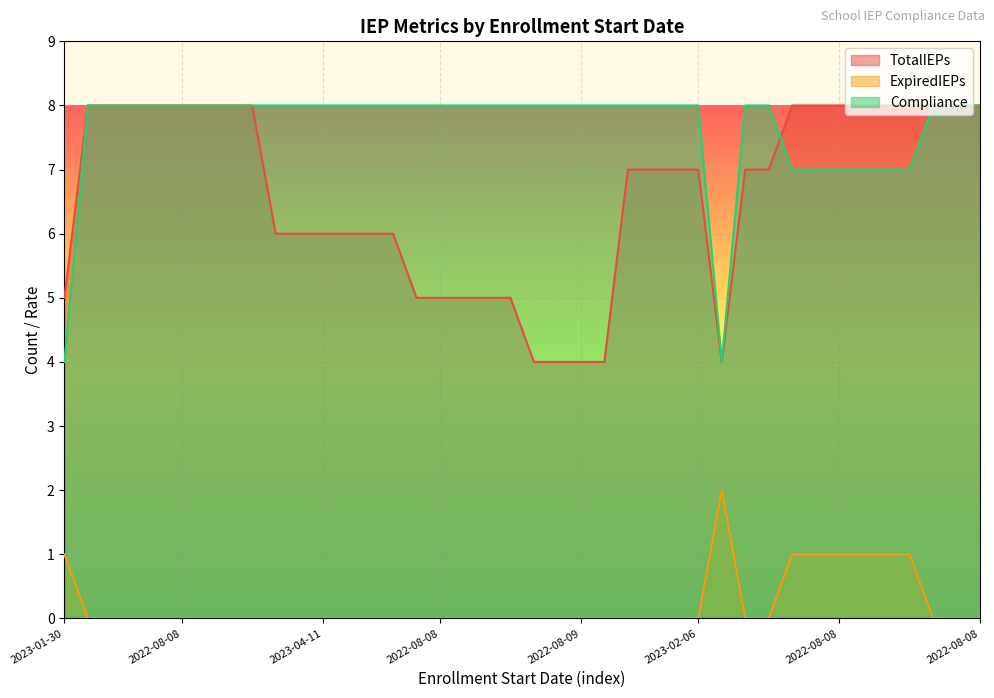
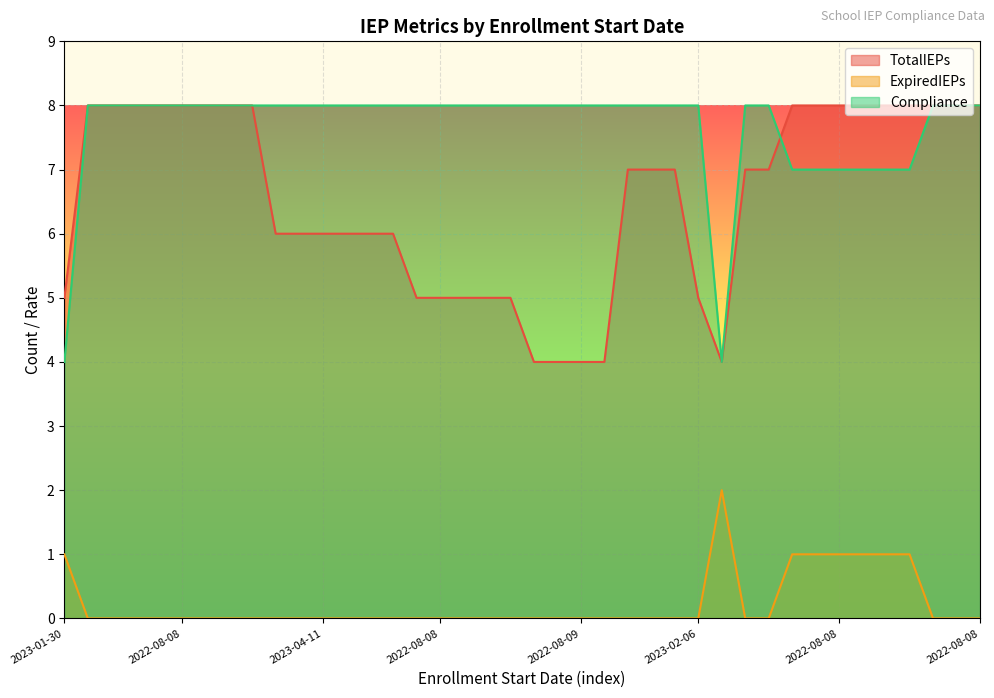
TotalIEPs, 2023-02-06: 7 -> 5
